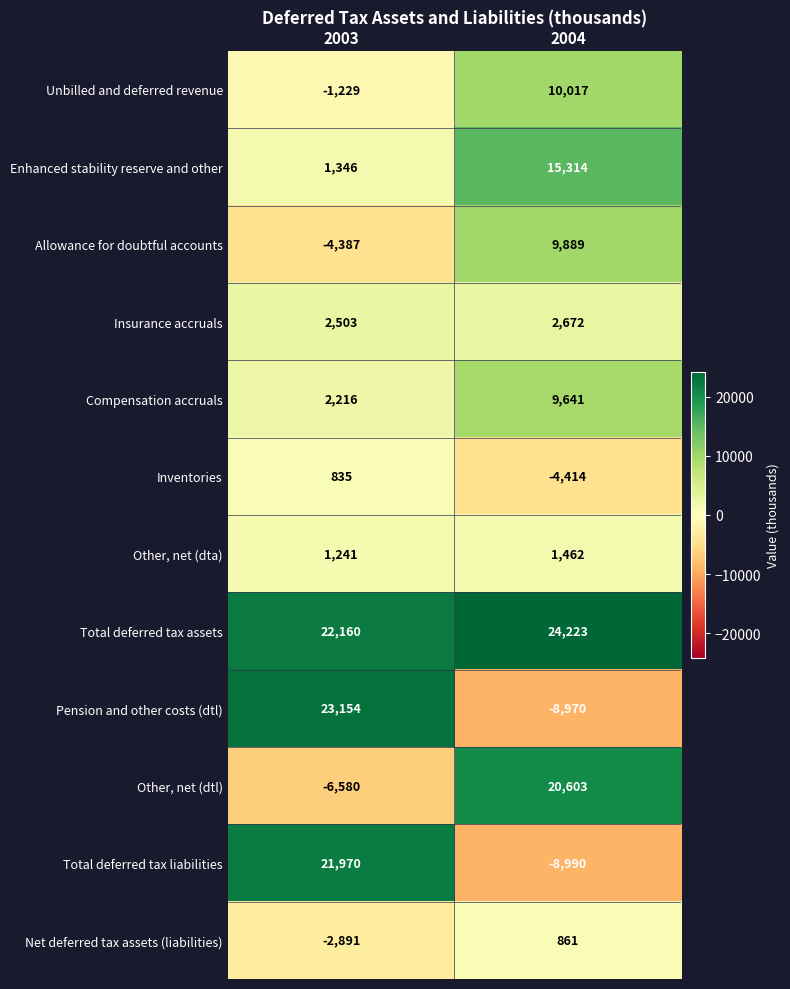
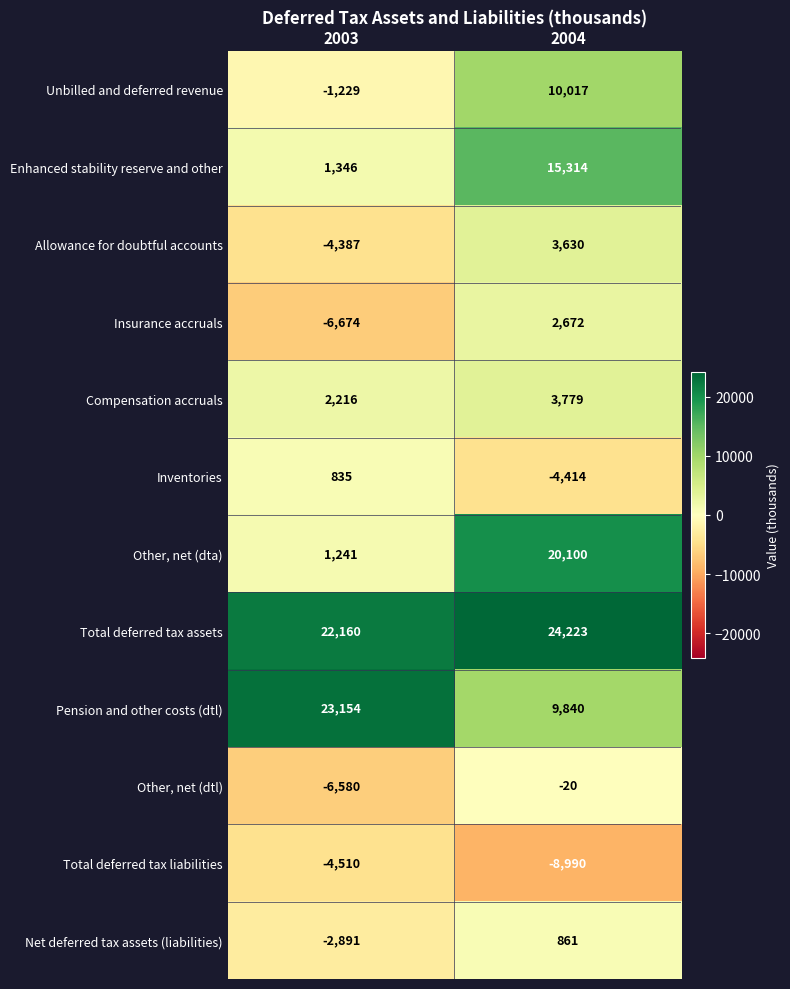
Allowance for doubtful accounts, 2004: 9,889 -> 3,630
Insurance accruals, 2003: 2,503 -> -6,674
Compensation accruals, 2004: 9,641 -> 3,779
Other, net (dta), 2004: 1,462 -> 20,100
Pension and other costs (dtl), 2004: -8,970 -> 9,840
Other, net (dtl), 2004: 20,603 -> -20
Total deferred tax liabilities, 2003: 21,970 -> -4,510
